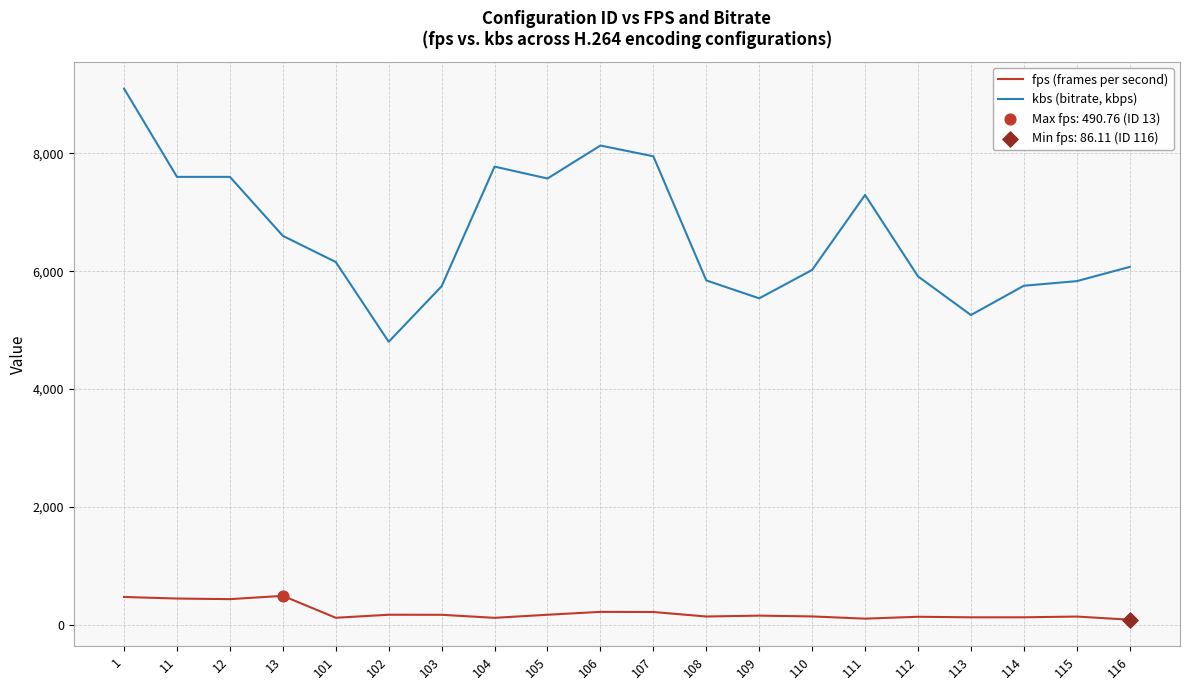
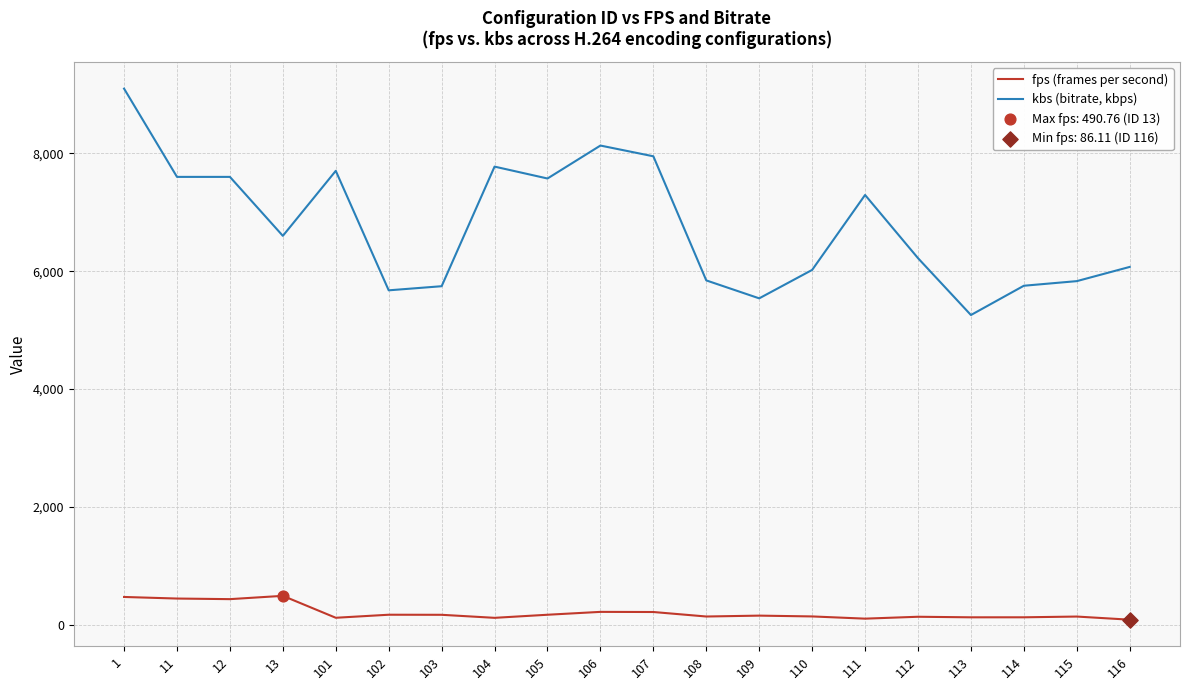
kbs (bitrate, kbps), 101: 6,200 -> 7,700
kbs (bitrate, kbps), 102: 4,800 -> 5,700
kbs (bitrate, kbps), 112: 5,900 -> 6,200
